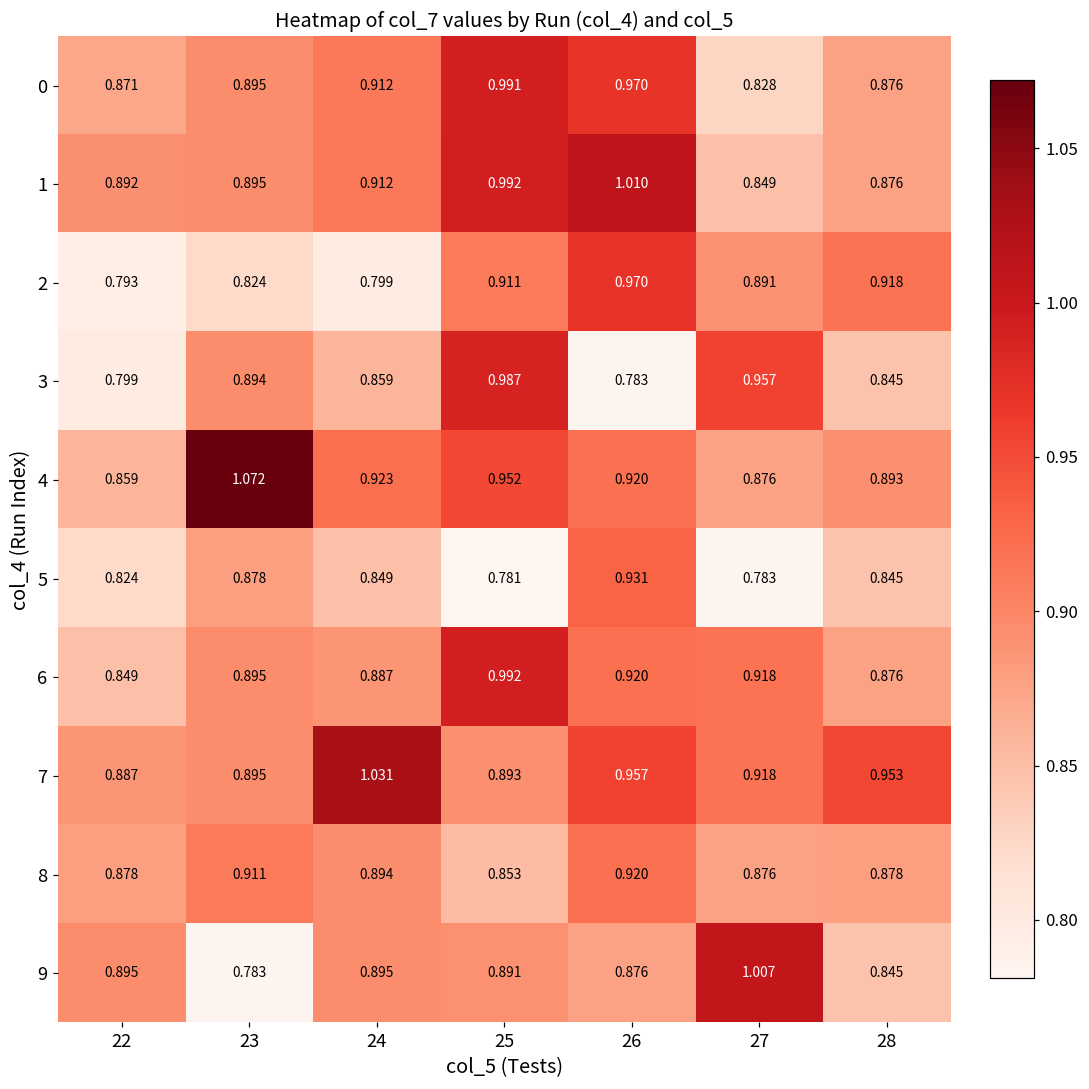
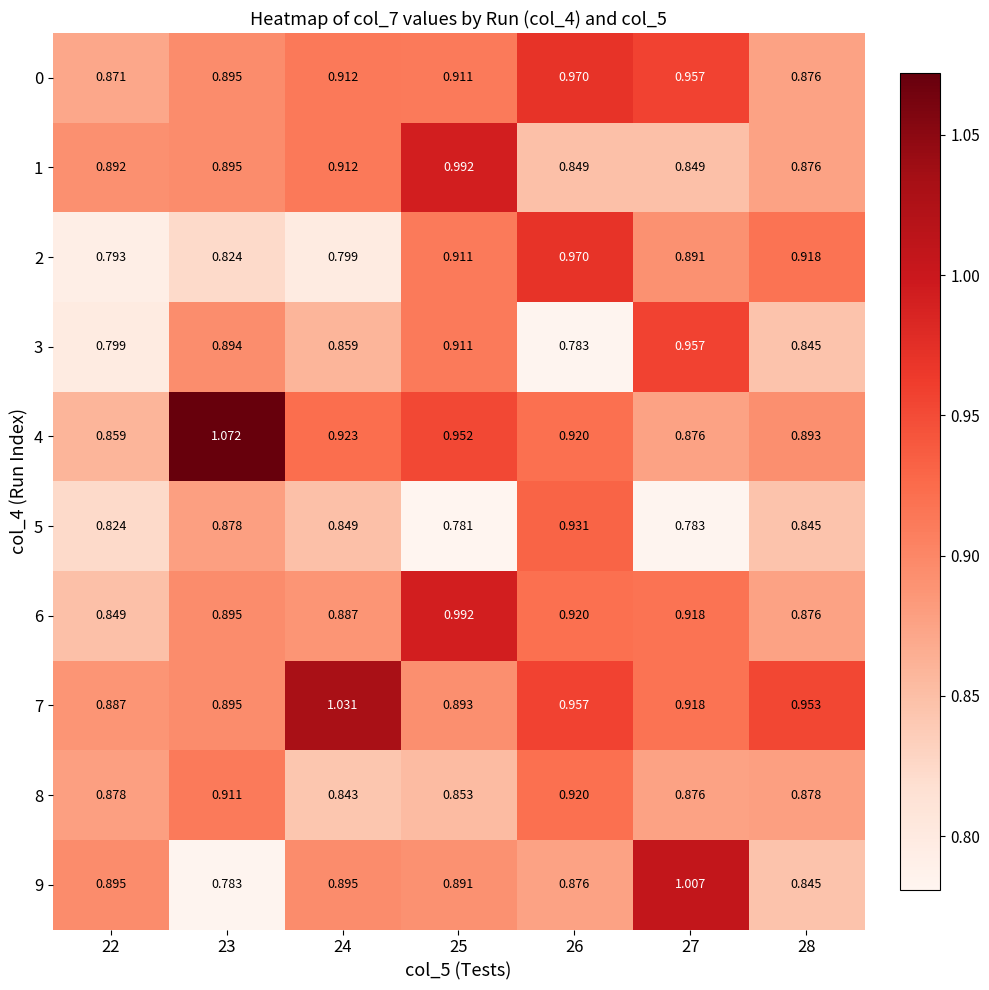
0, 25: 0.991 -> 0.911
0, 27: 0.828 -> 0.957
1, 26: 1.010 -> 0.849
3, 25: 0.987 -> 0.911
8, 24: 0.894 -> 0.843
